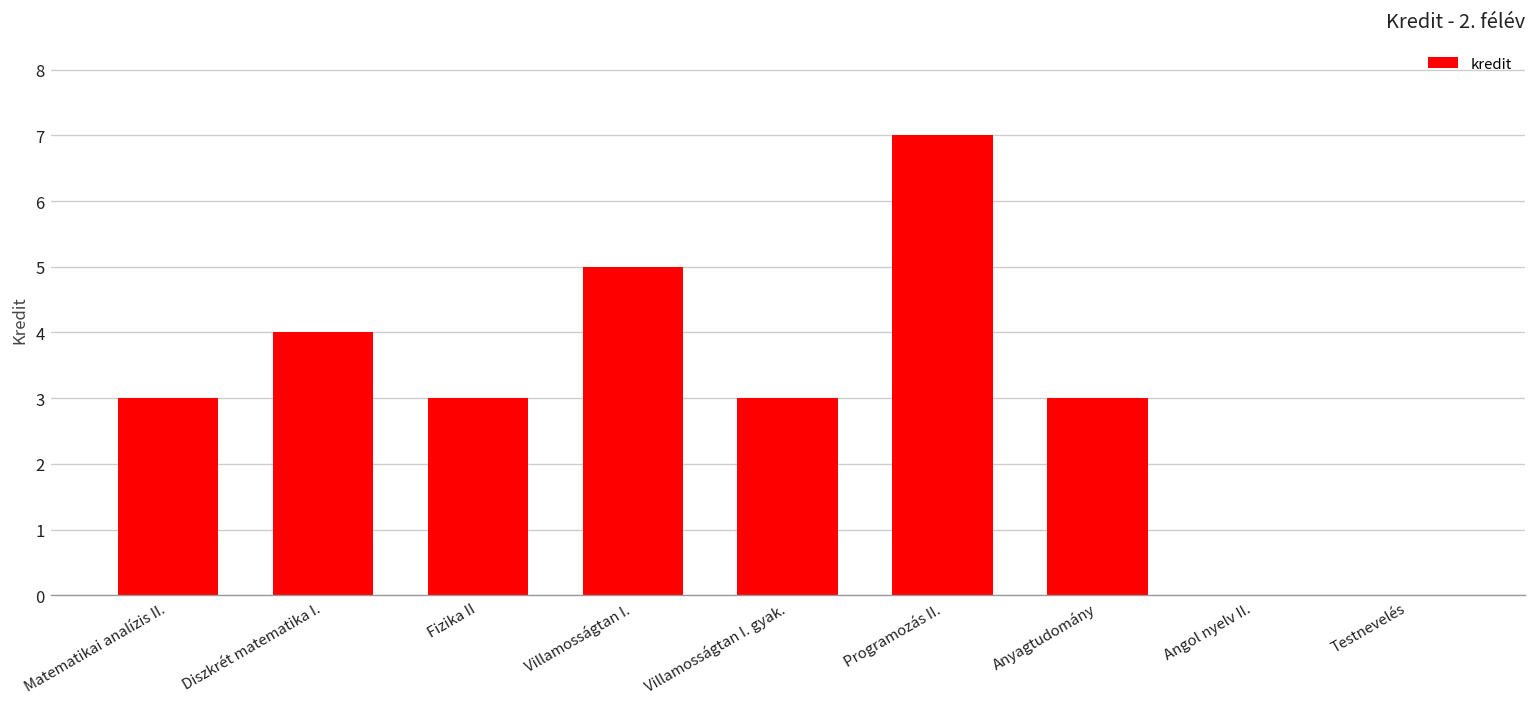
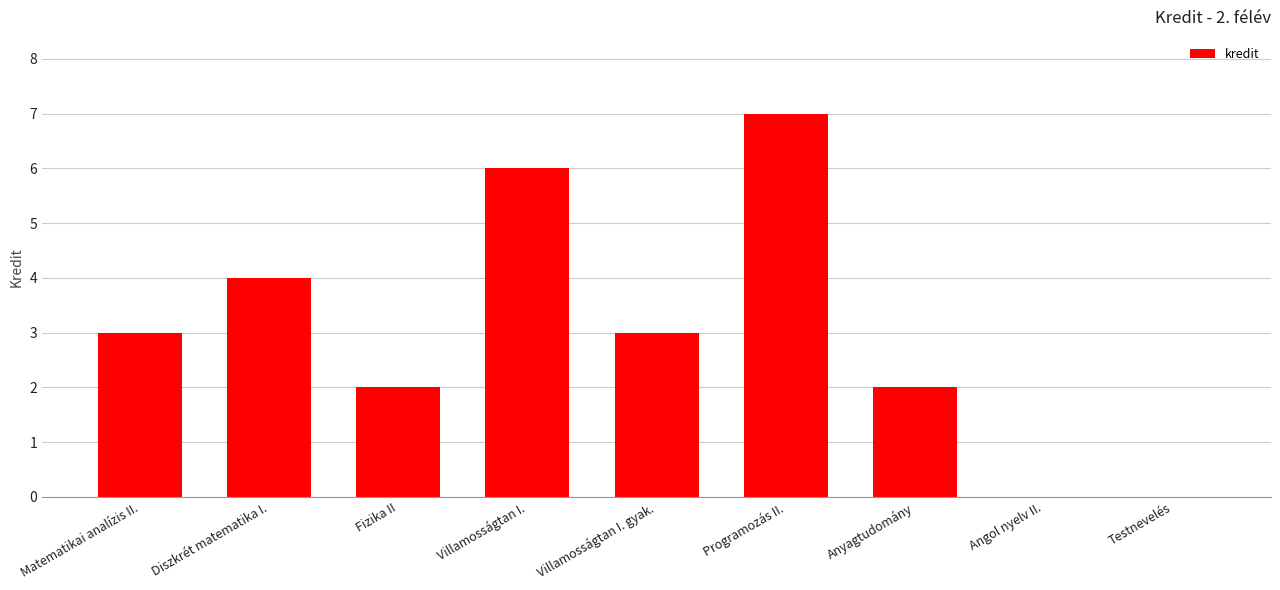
Fizika II: 3 -> 2
Villamosságtan I.: 5 -> 6
Anyagtudomány: 3 -> 2
